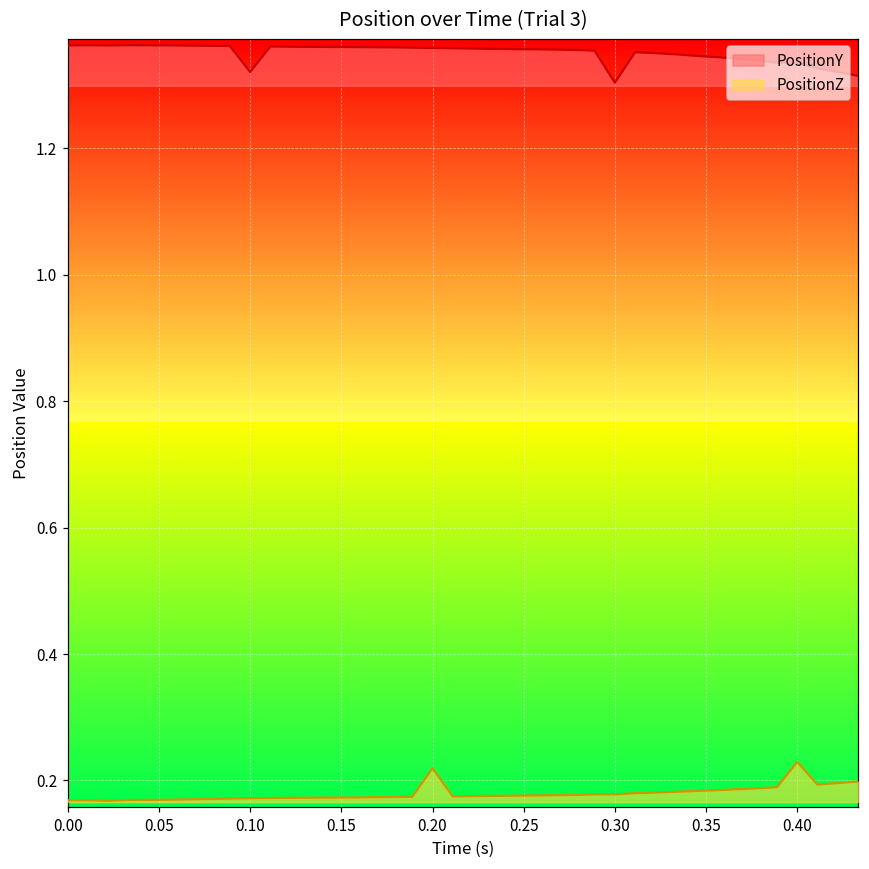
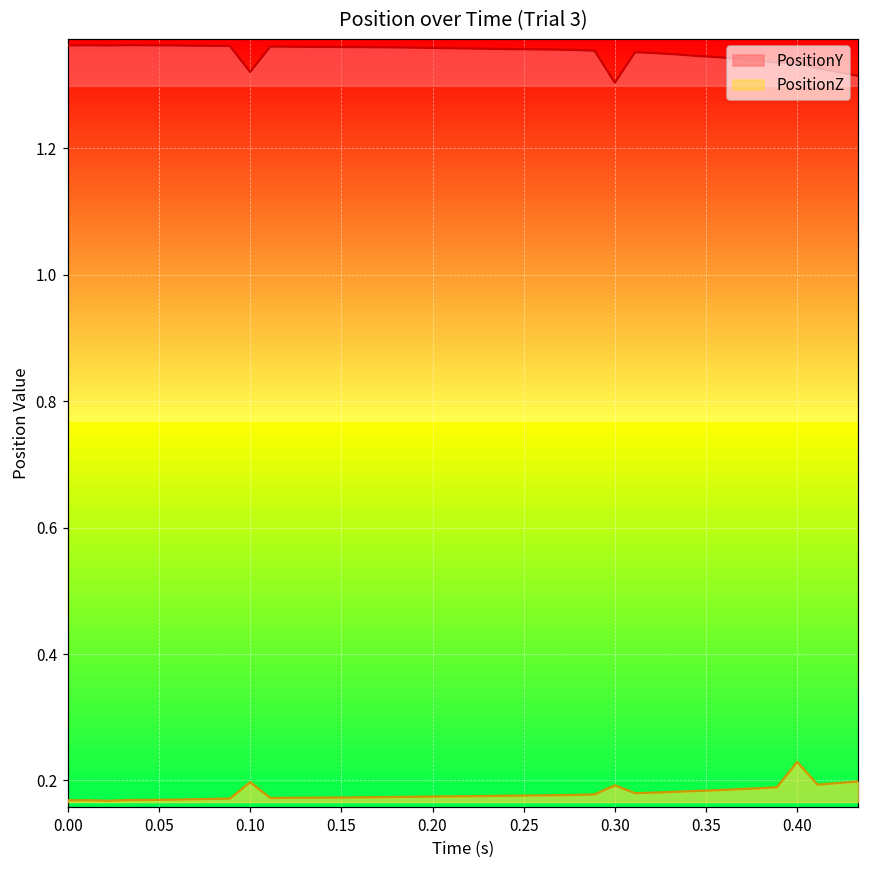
PositionZ, 0.10: 0.17 -> 0.20
PositionZ, 0.20: 0.22 -> 0.17
PositionZ, 0.30: 0.18 -> 0.19
